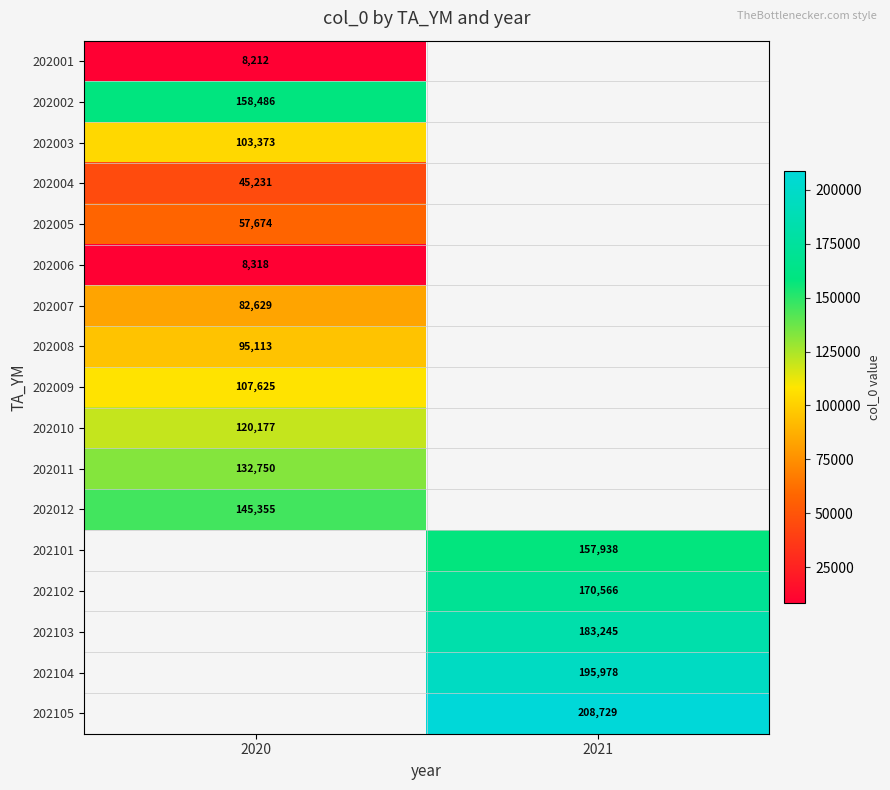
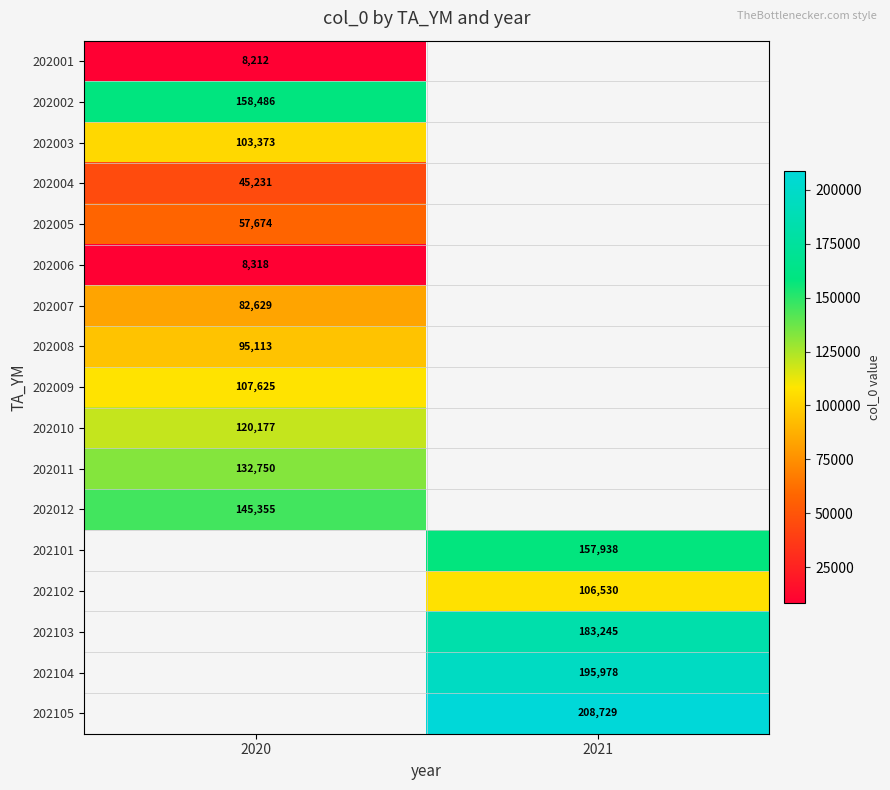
202102, 2021: 170,566 -> 106,530
